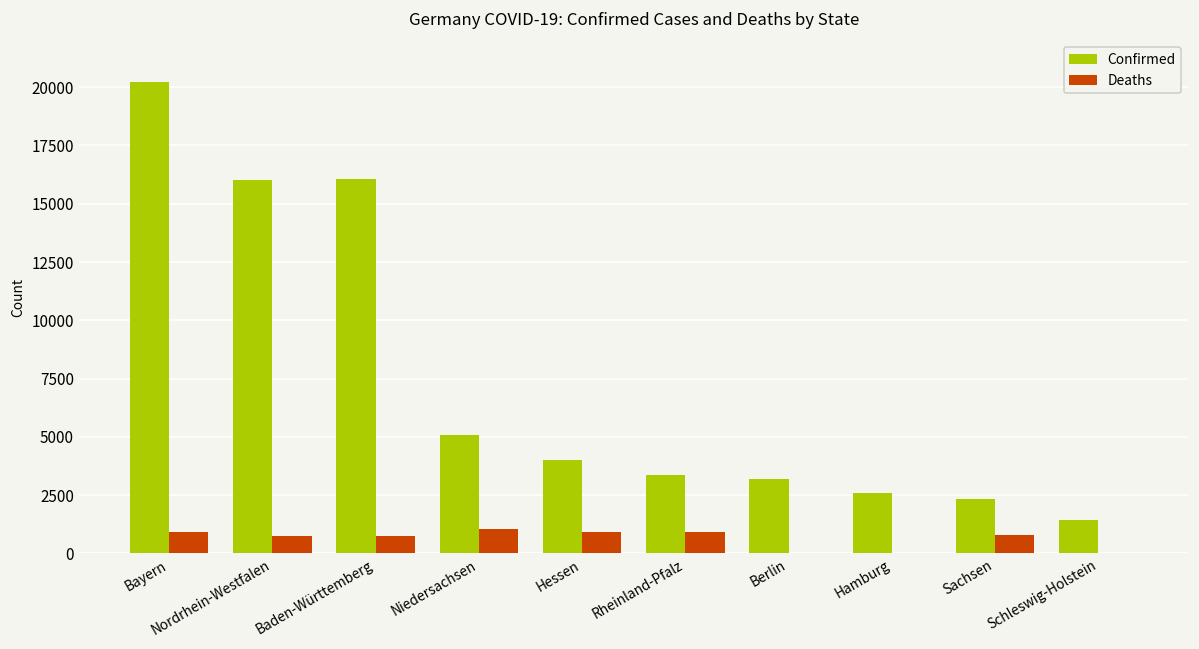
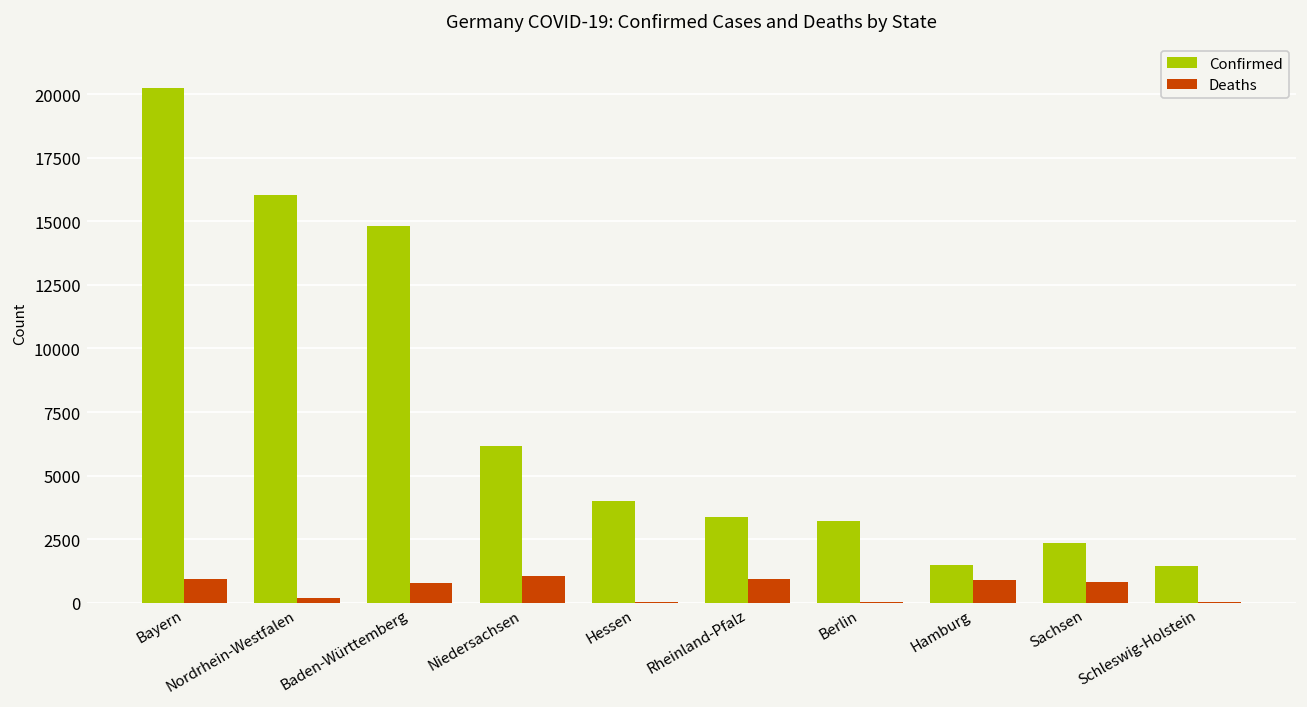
Deaths, Nordrhein-Westfalen: 700 -> 200
Confirmed, Baden-Württemberg: 16100 -> 14800
Confirmed, Niedersachsen: 5100 -> 6200
Deaths, Hessen: 900 -> 0
Confirmed, Hamburg: 2600 -> 1500
Deaths, Hamburg: 0 -> 900
